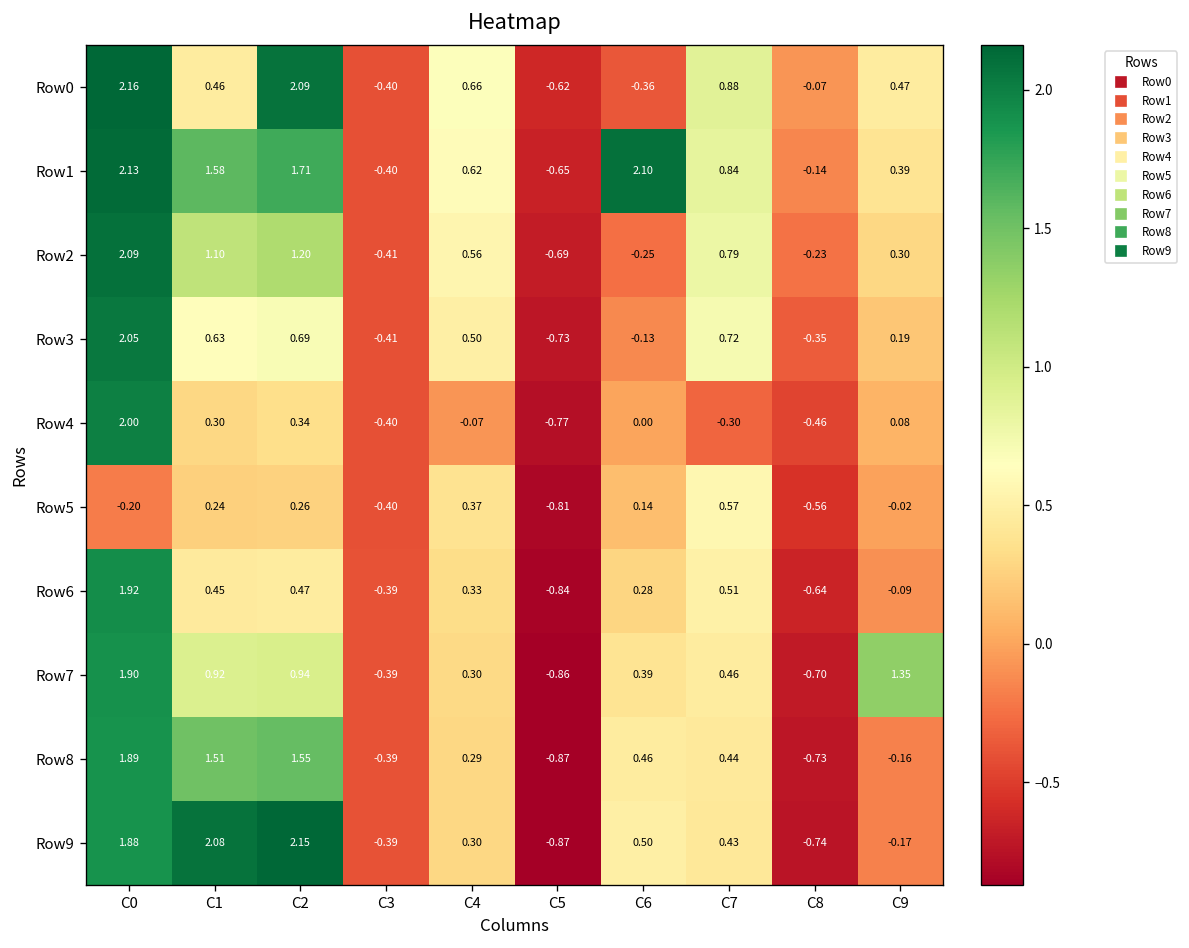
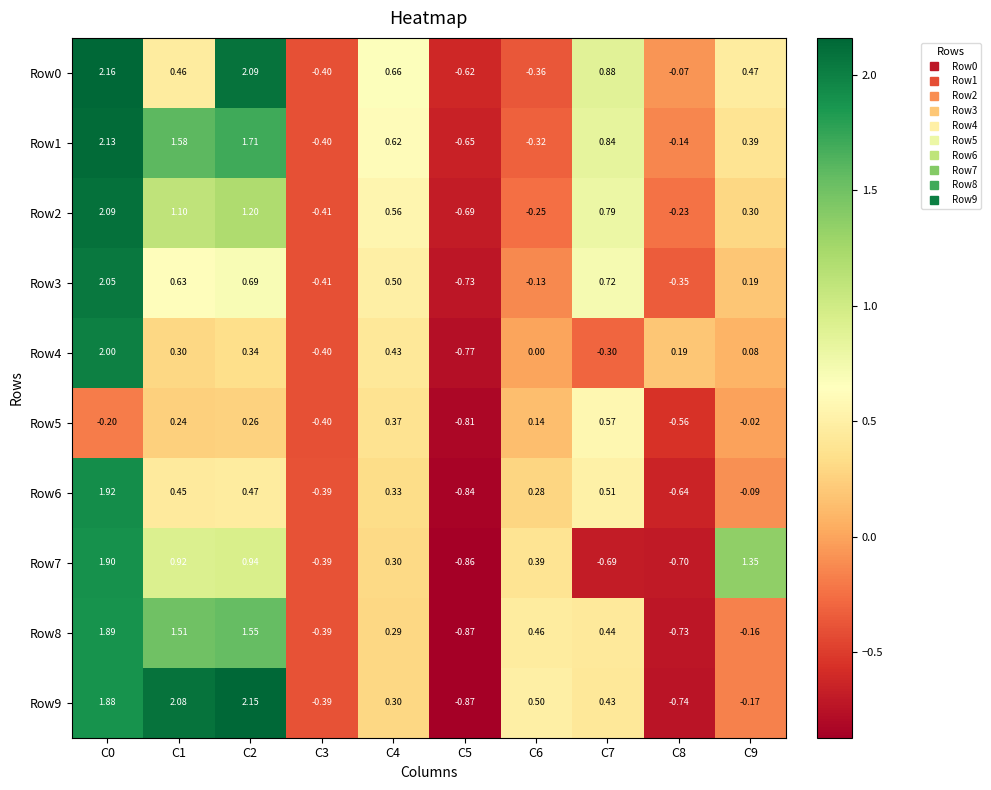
Row1, C6: 2.10 -> -0.32
Row4, C4: -0.07 -> 0.43
Row4, C8: -0.46 -> 0.19
Row7, C7: 0.46 -> -0.69
